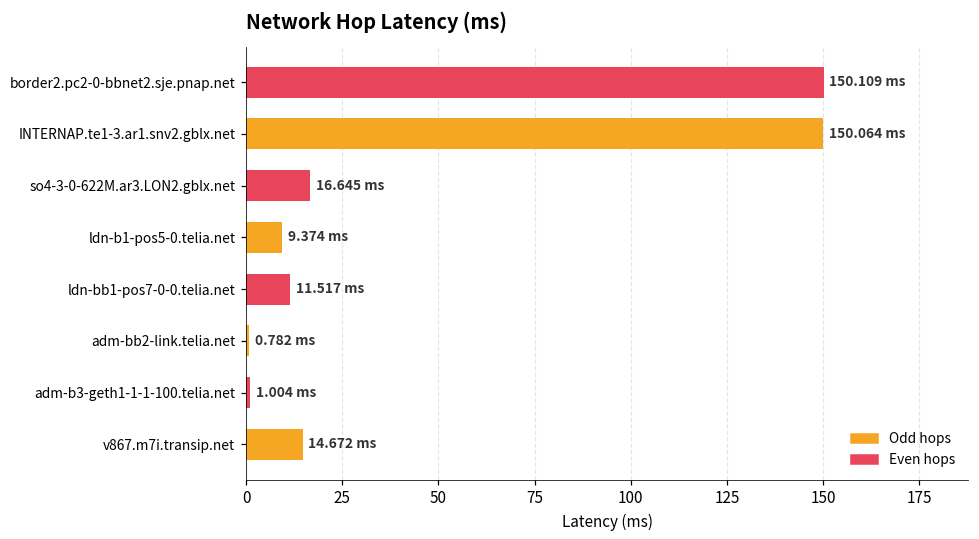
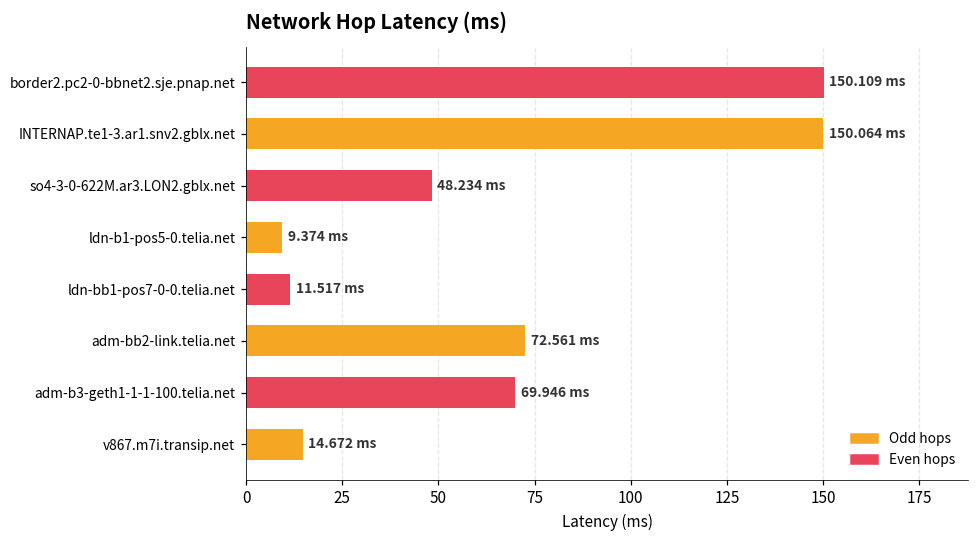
so4-3-0-622M.ar3.LON2.gblx.net: 16.645 -> 48.234
adm-bb2-link.telia.net: 0.782 -> 72.561
adm-b3-geth1-1-1-100.telia.net: 1.004 -> 69.946
